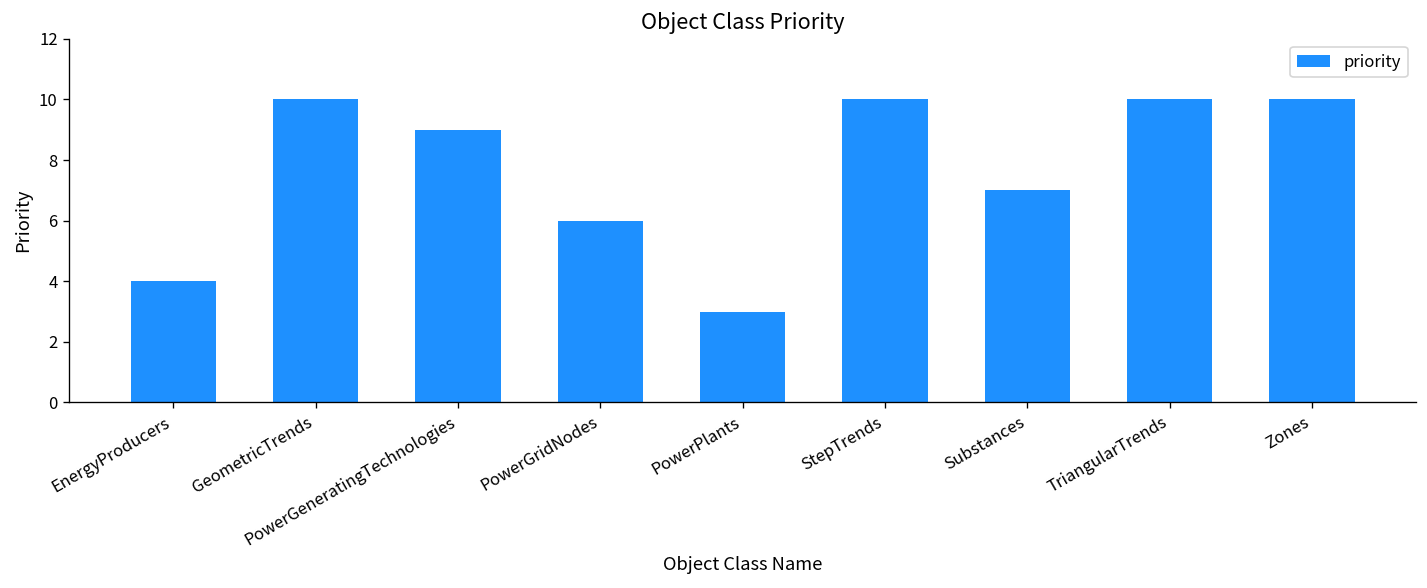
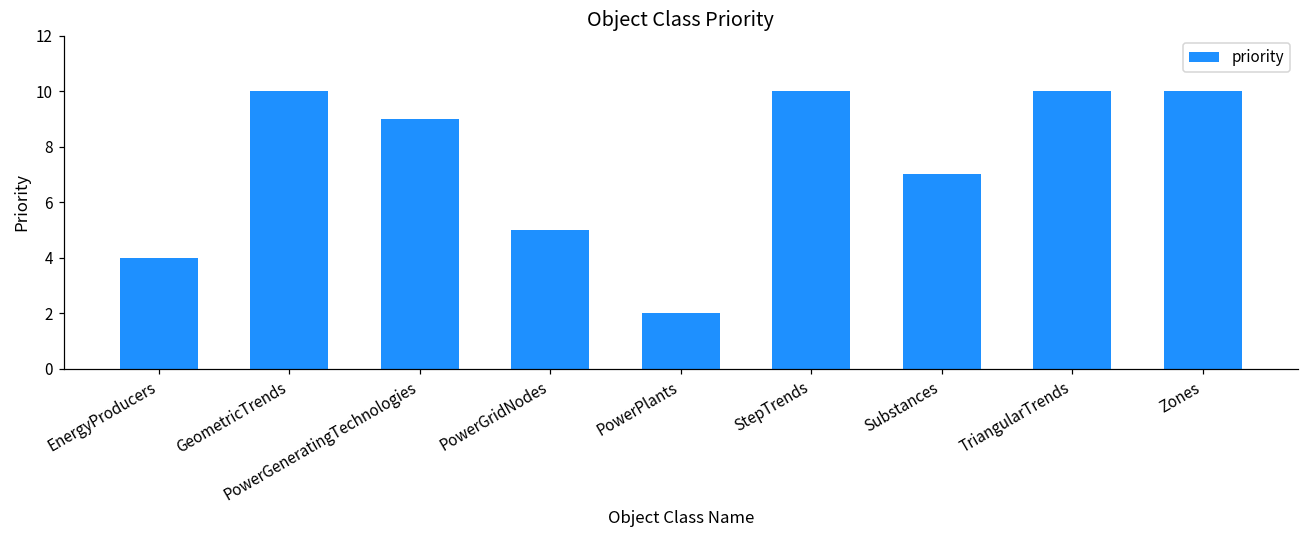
PowerGridNodes: 6 -> 5
PowerPlants: 3 -> 2
